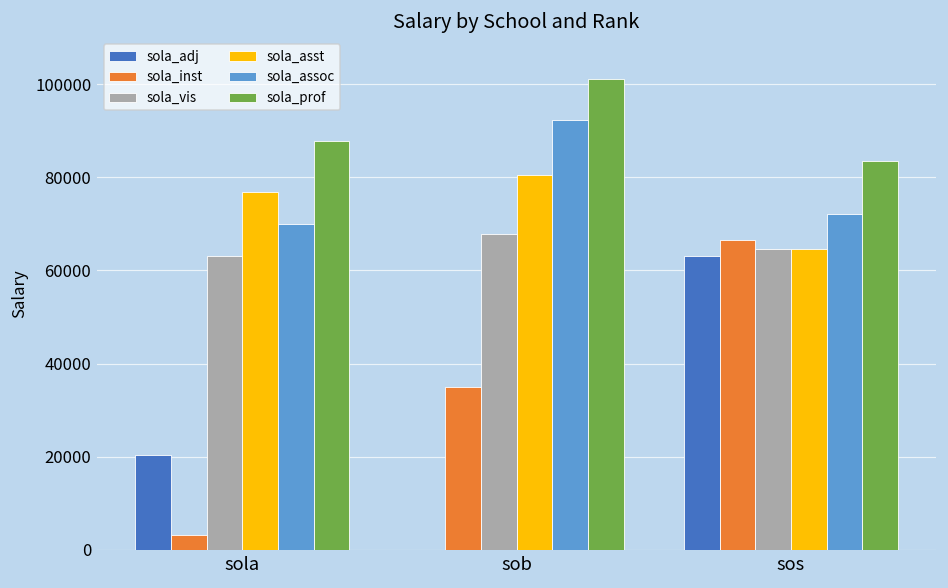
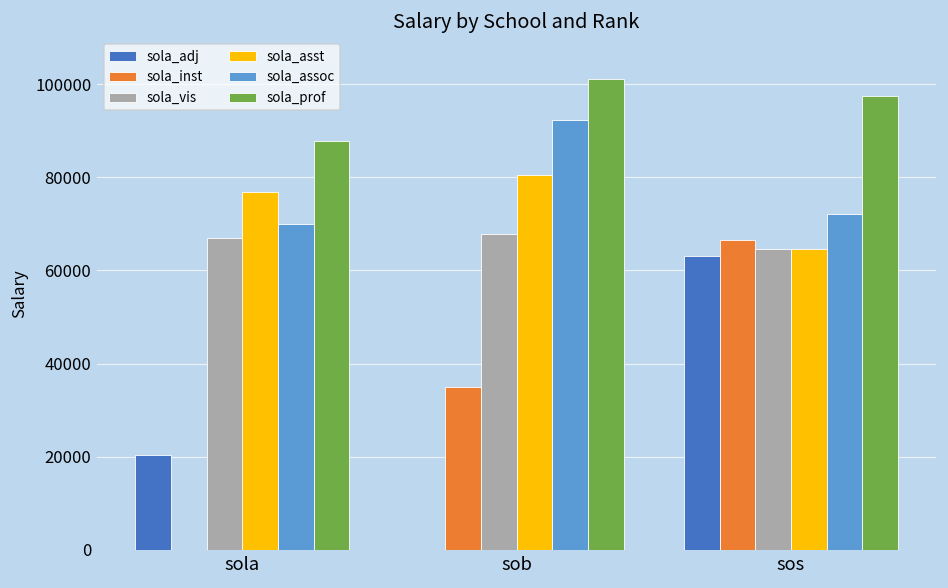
sola_inst, sola: 3000 -> 0
sola_vis, sola: 63000 -> 67000
sola_prof, sos: 83000 -> 97000
